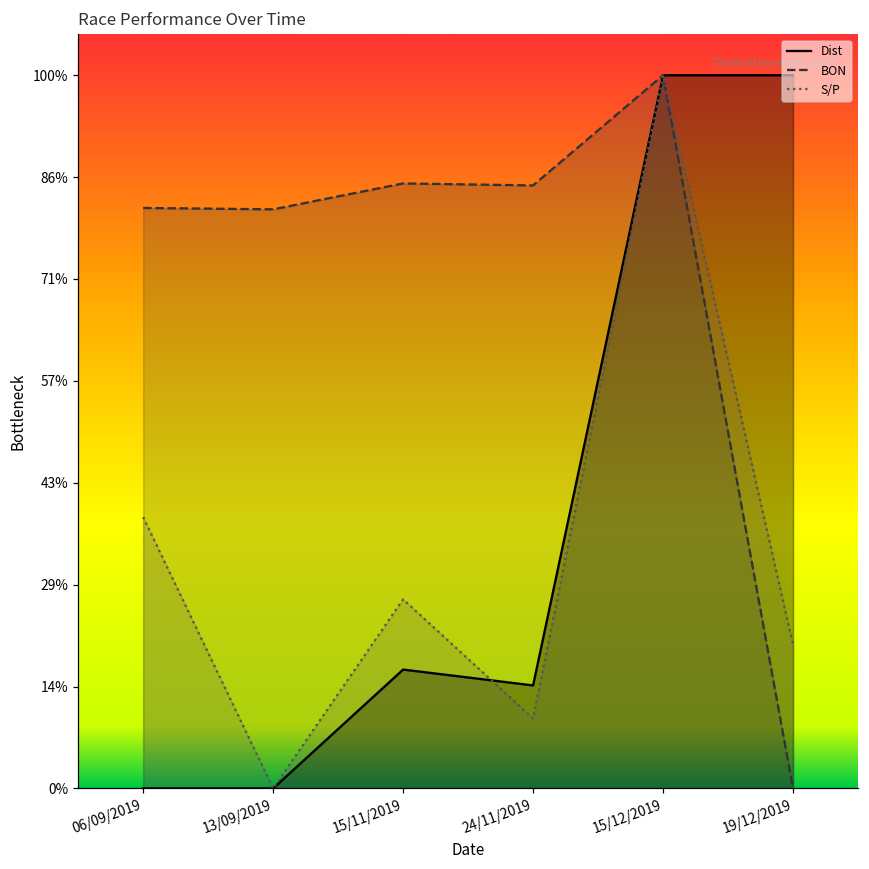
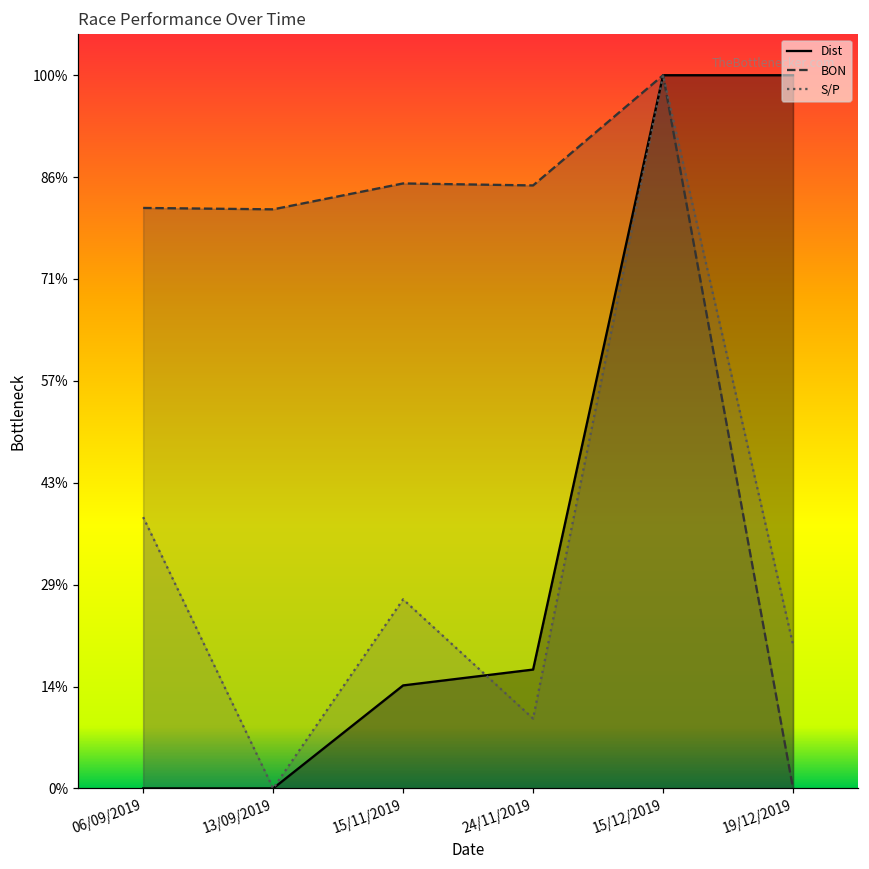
Dist, 15/11/2019: 17% -> 14%
Dist, 24/11/2019: 14% -> 17%
